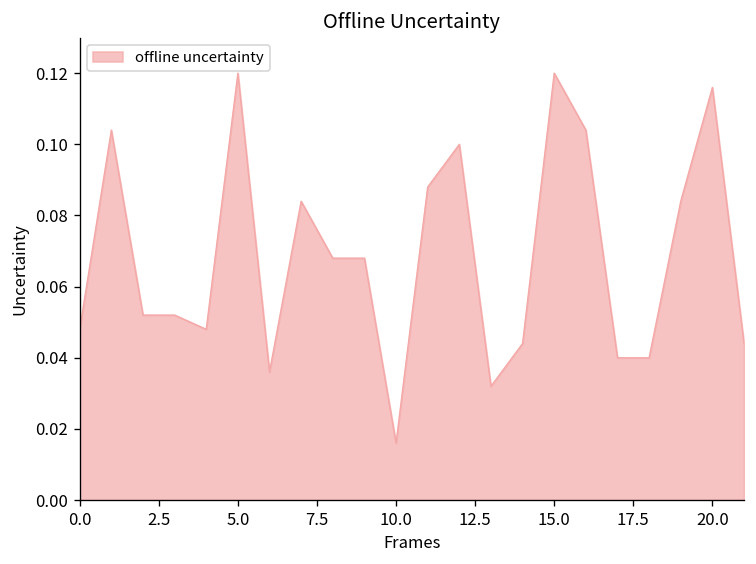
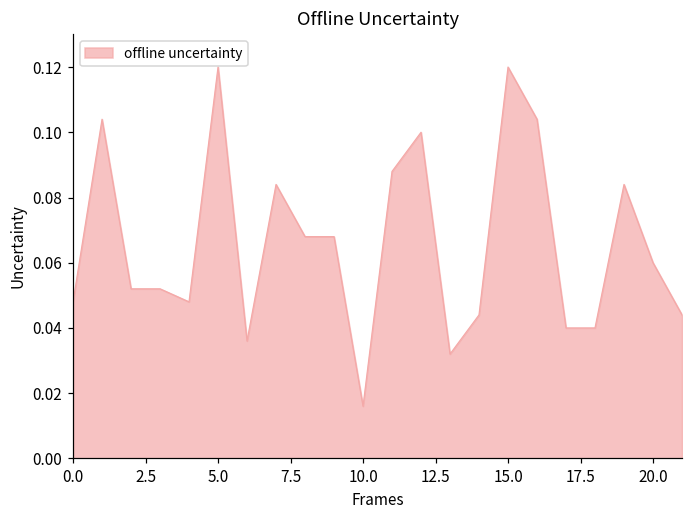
20.0: 0.116 -> 0.060
